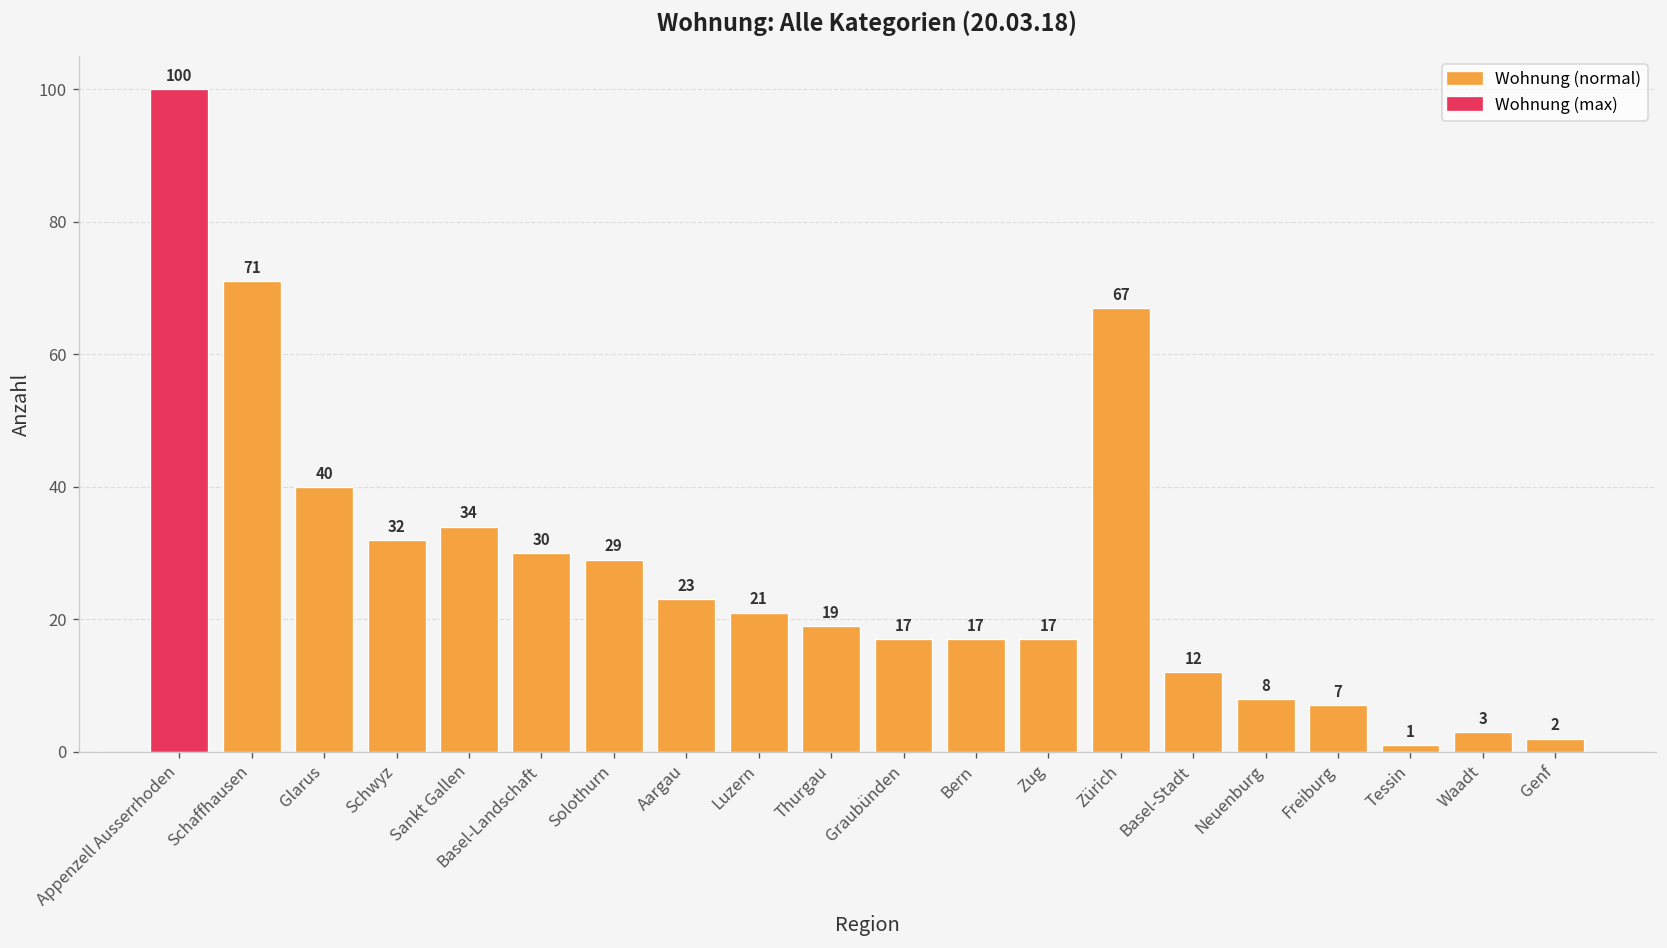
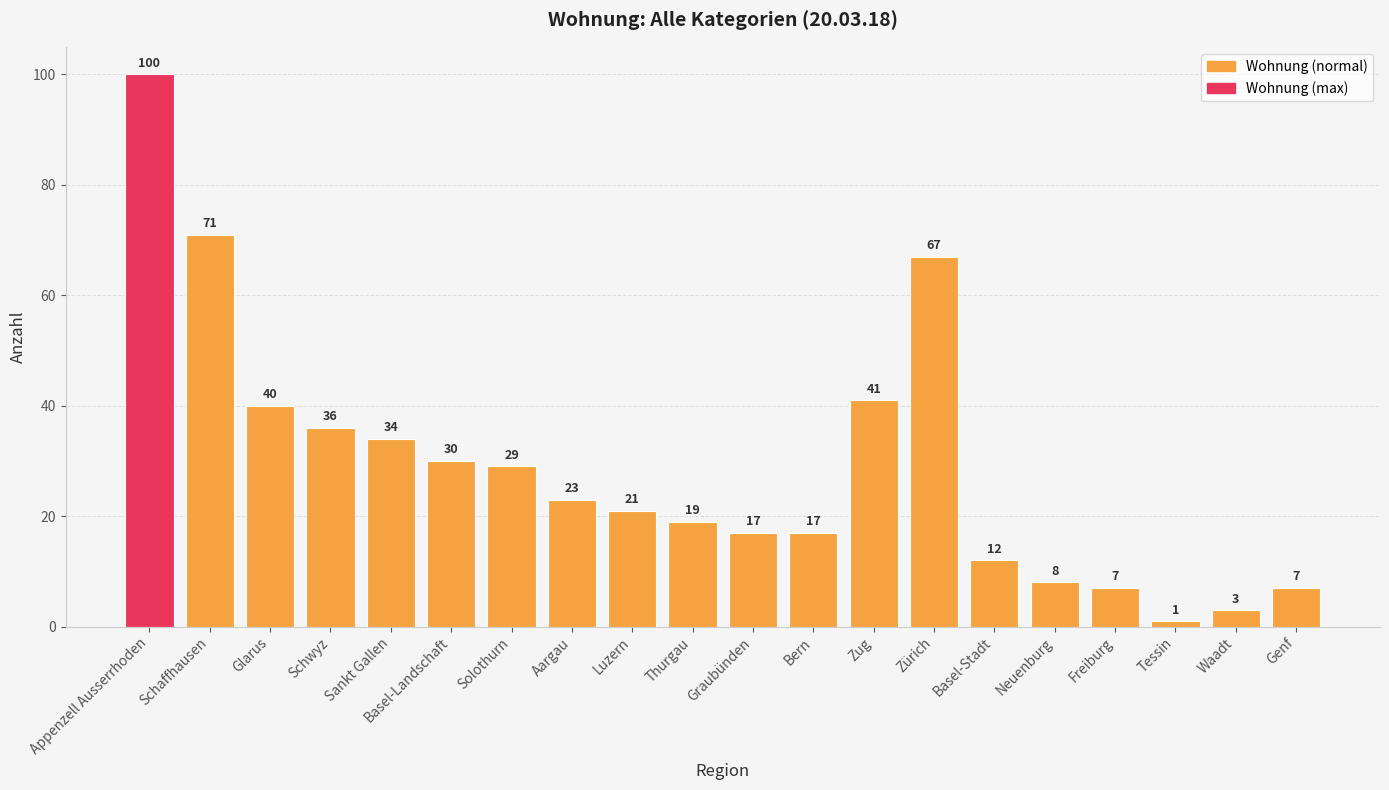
Schwyz: 32 -> 36
Zug: 17 -> 41
Genf: 2 -> 7
